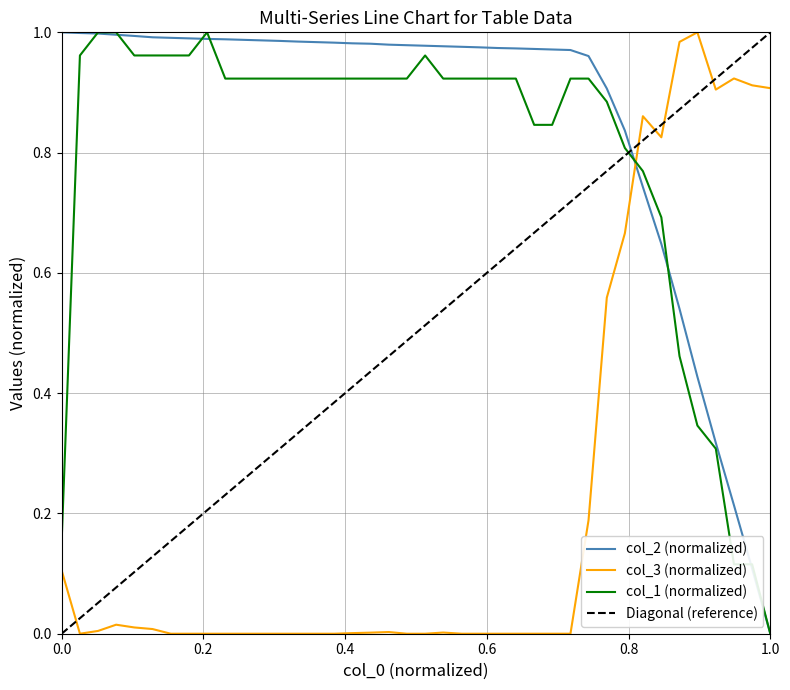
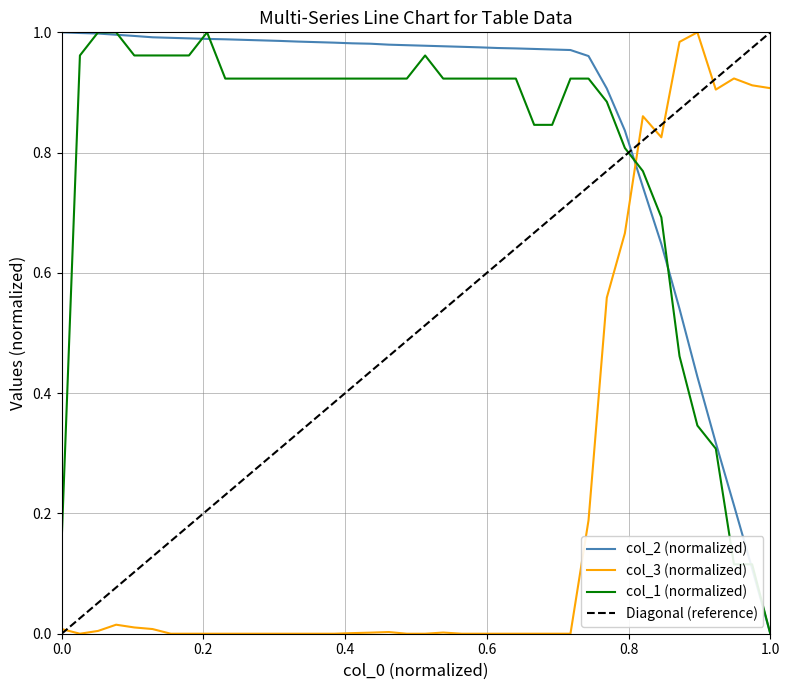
col_3 (normalized), 0.0: 0.11 -> 0.01
